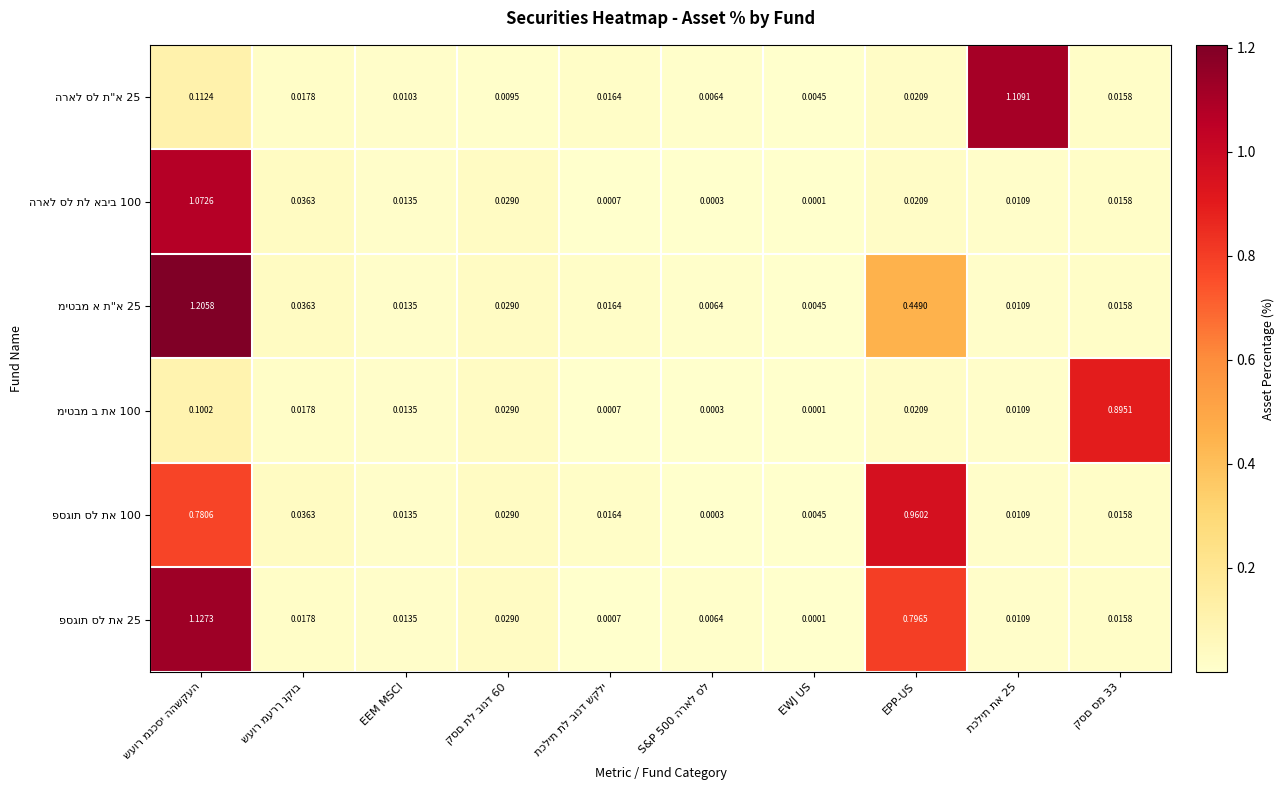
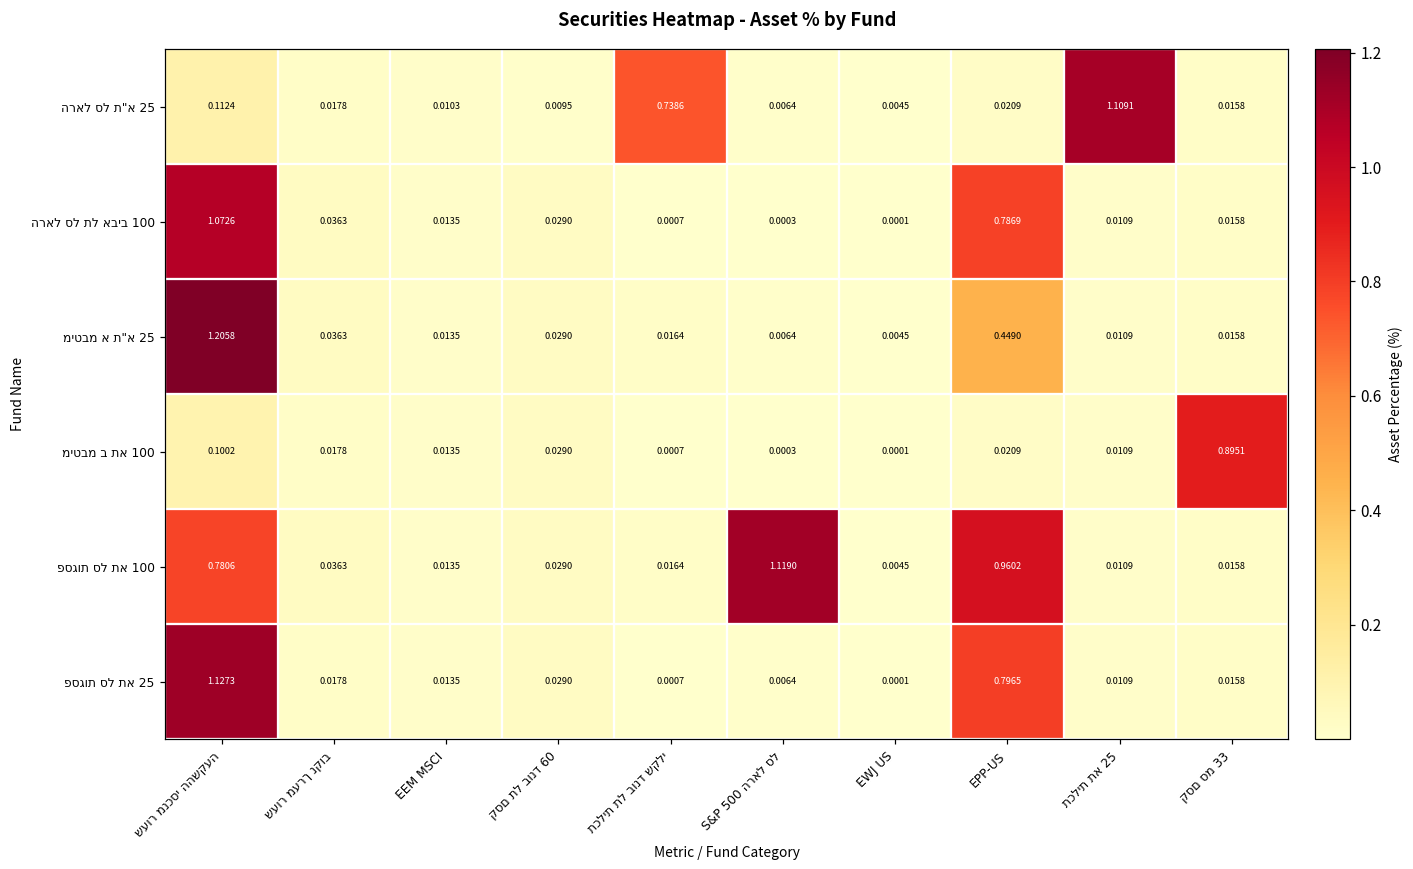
הראל סל ת"א 25, תכלית תל בונד שקלי: 0.0164 -> 0.7386
הראל סל תל אביב 100, EPP-US: 0.0209 -> 0.7869
פסגות סל תא 100, S&P 500 הראל סל: 0.0003 -> 1.1190
